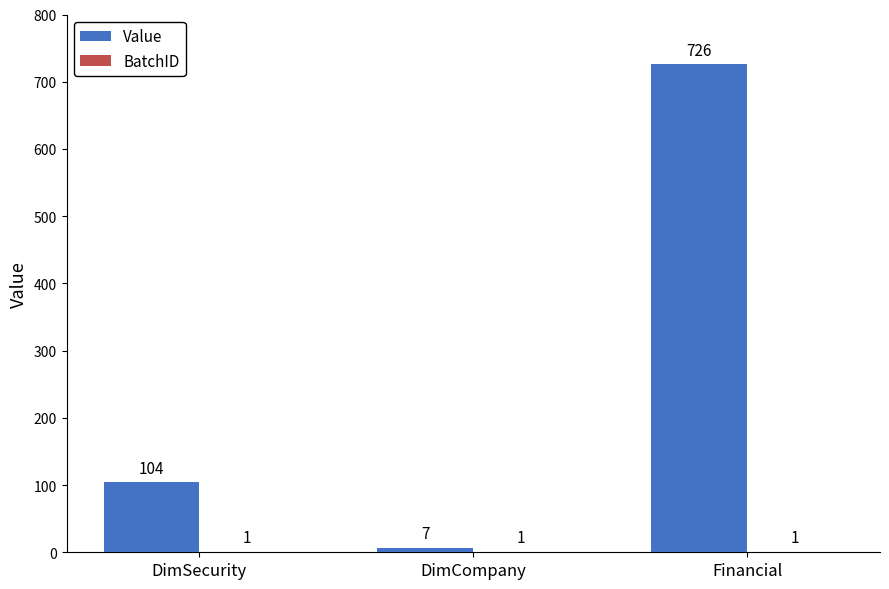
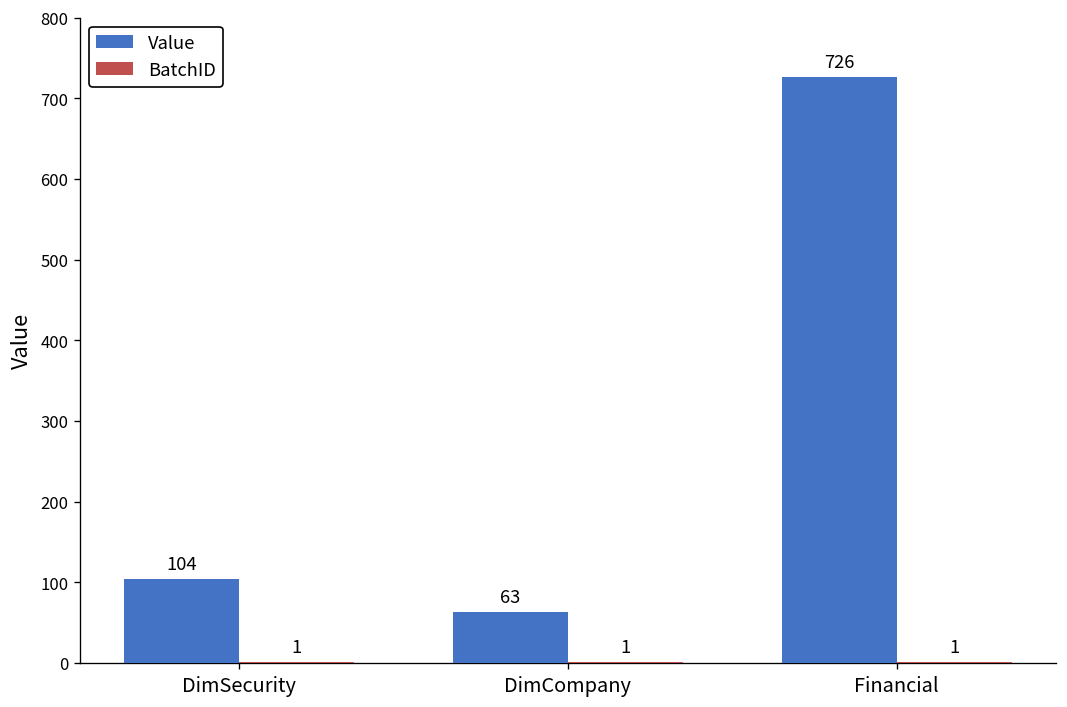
Value, DimCompany: 7 -> 63
